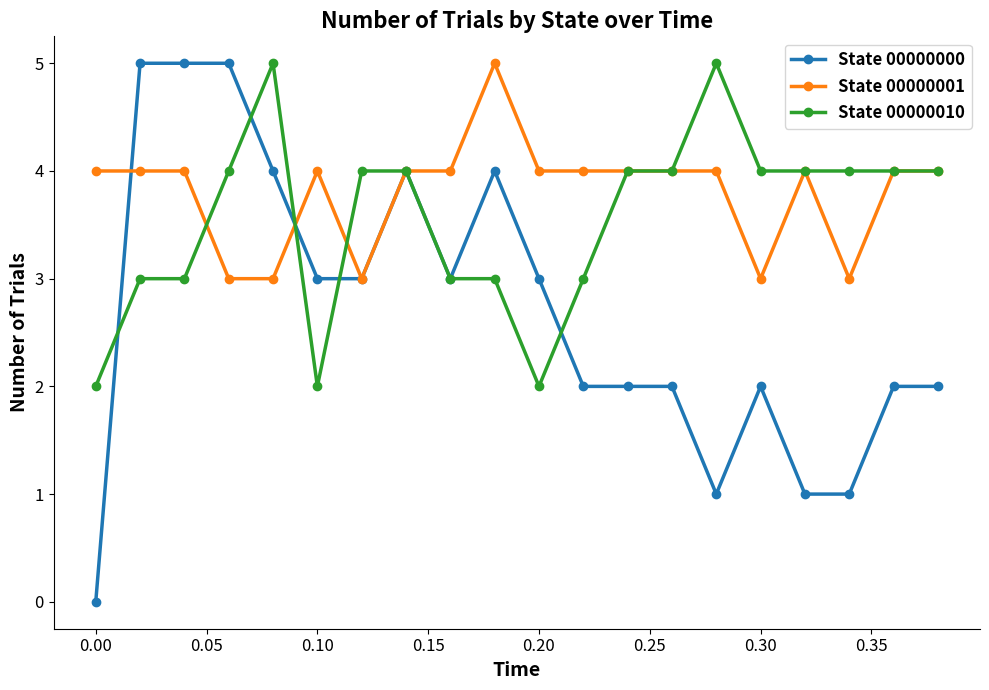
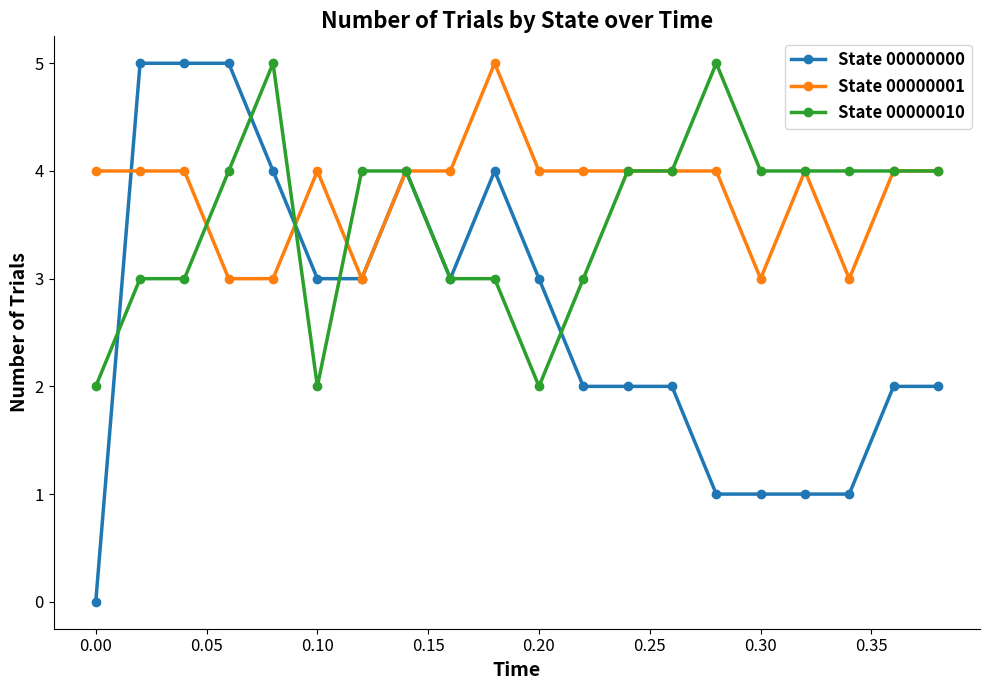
State 00000000, 0.30: 2 -> 1
